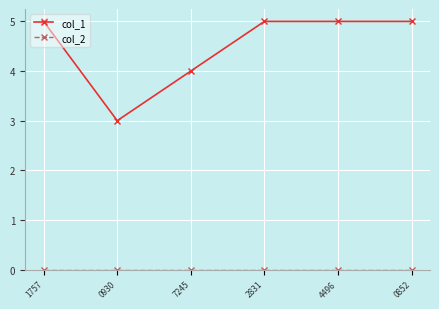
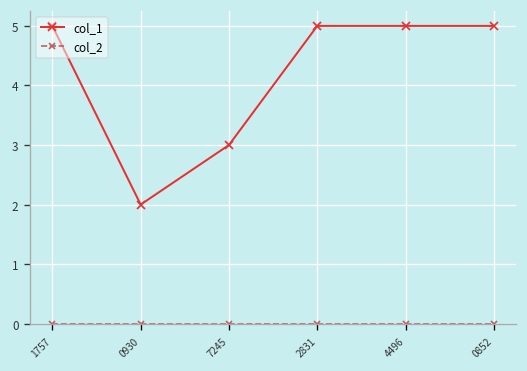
col_1, 0930: 3 -> 2
col_1, 7245: 4 -> 3
